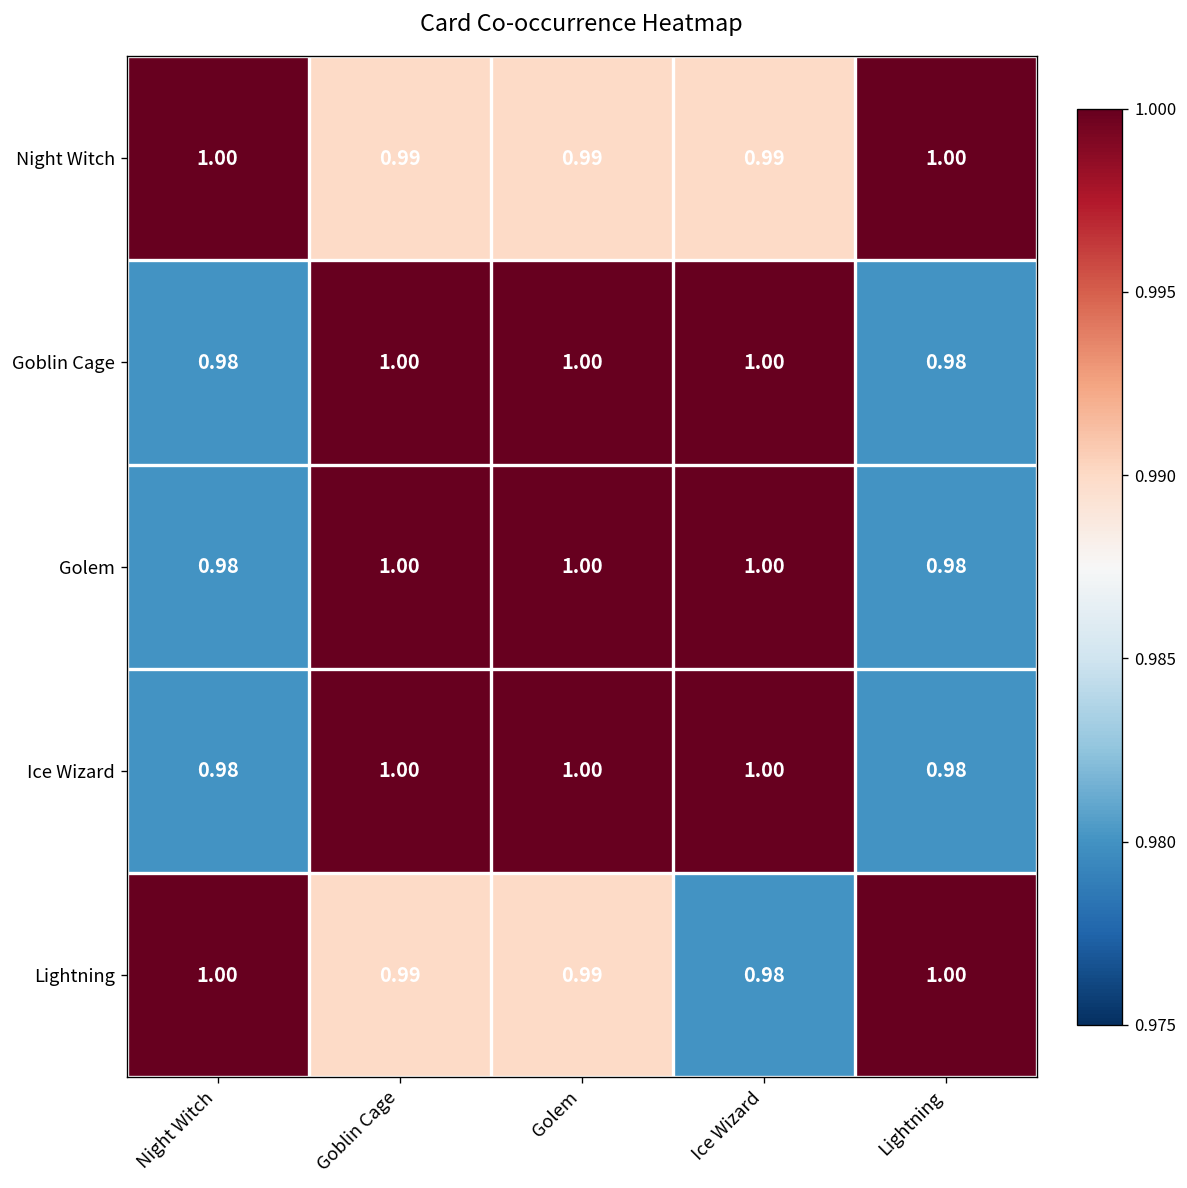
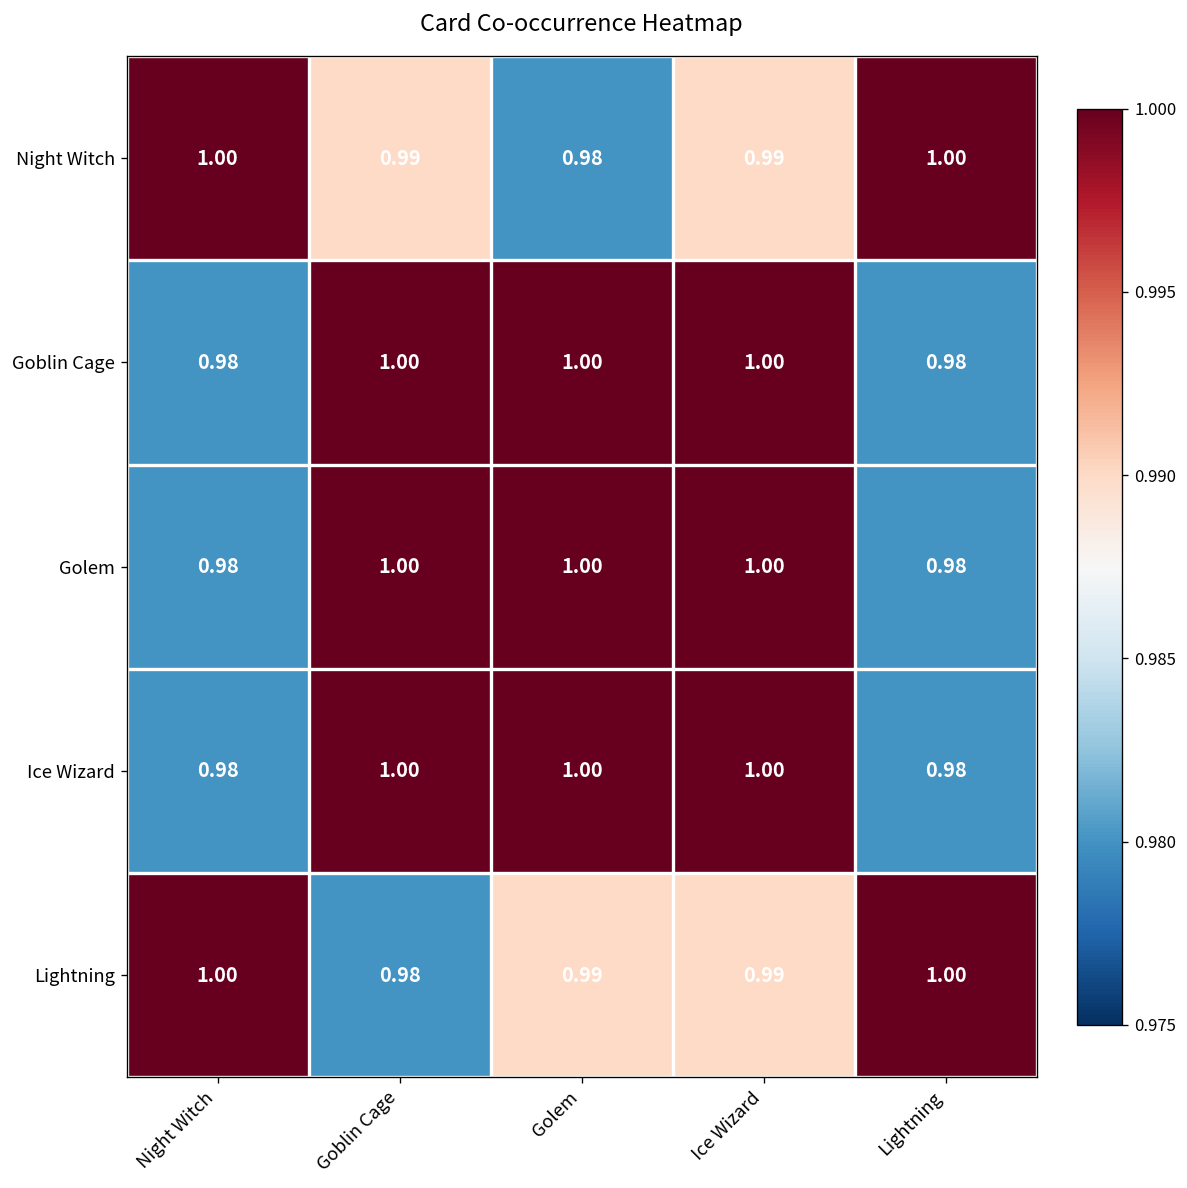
Night Witch, Golem: 0.99 -> 0.98
Lightning, Goblin Cage: 0.99 -> 0.98
Lightning, Ice Wizard: 0.98 -> 0.99
